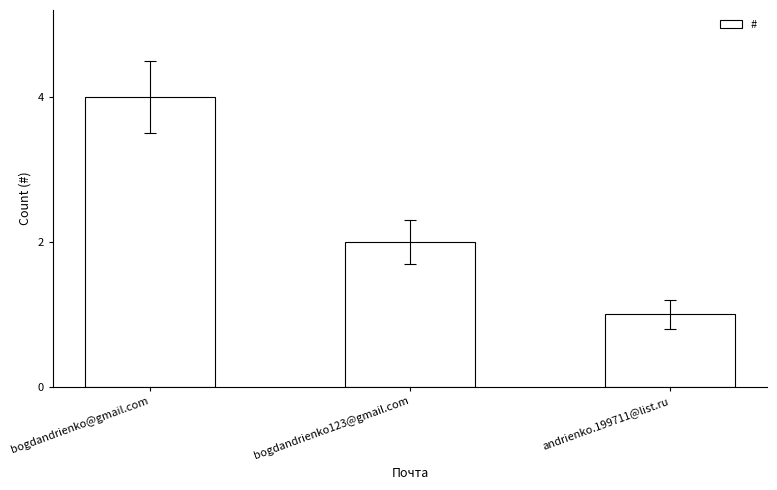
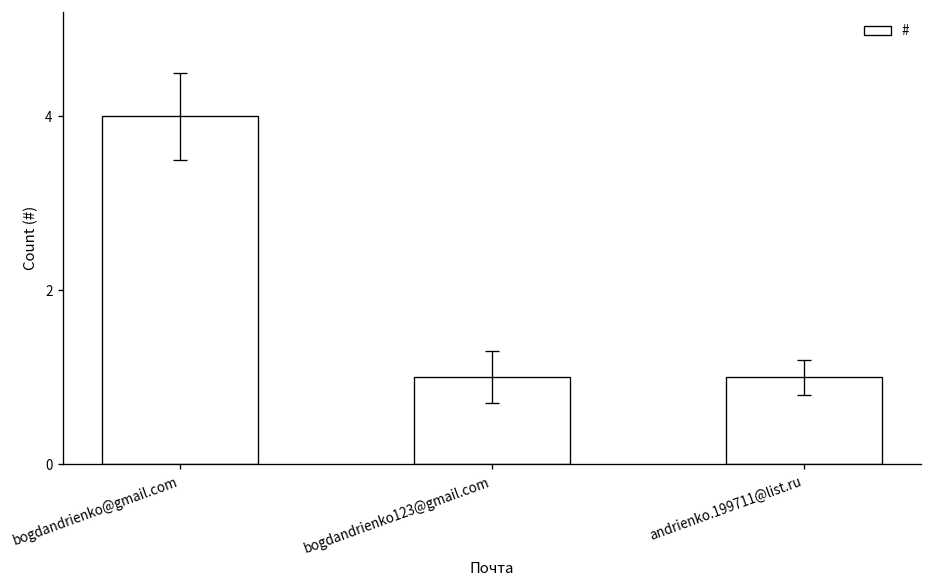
#, bogdandrienko123@gmail.com: 2 -> 1
